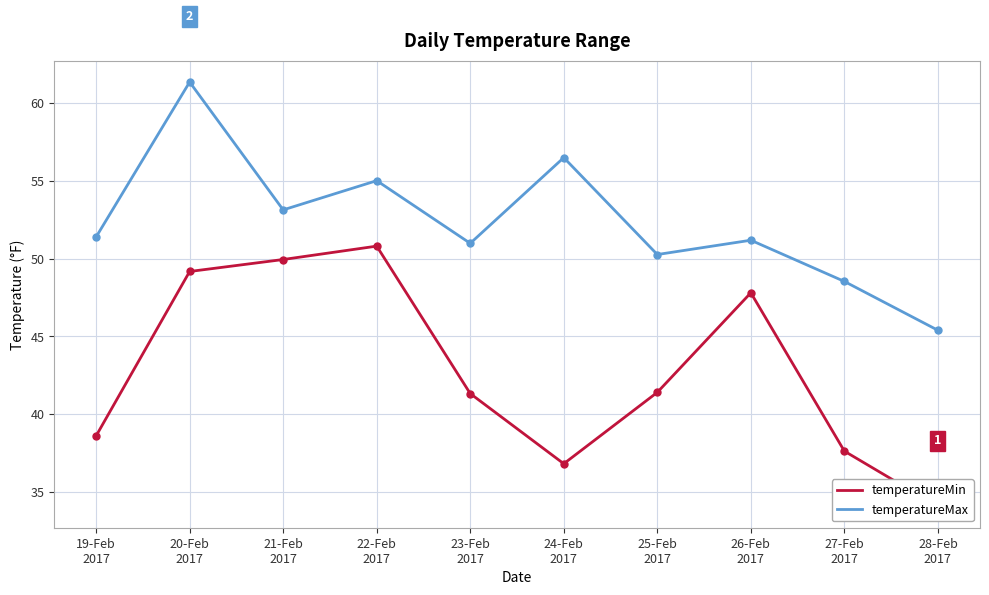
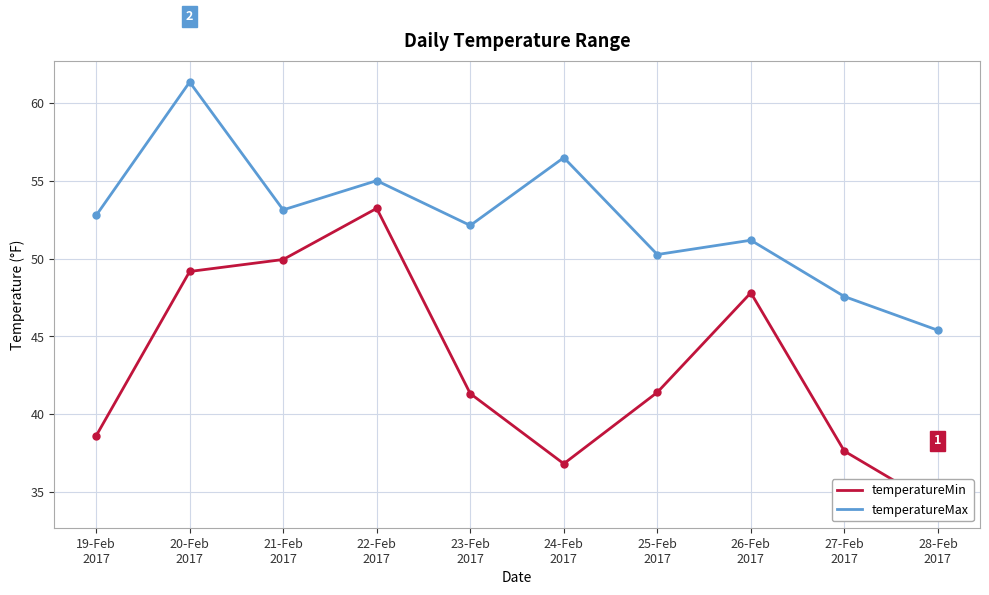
temperatureMax, 19-Feb 2017: 51.4 -> 52.8
temperatureMin, 22-Feb 2017: 50.8 -> 53.2
temperatureMax, 23-Feb 2017: 51.0 -> 52.1
temperatureMax, 27-Feb 2017: 48.5 -> 47.6
